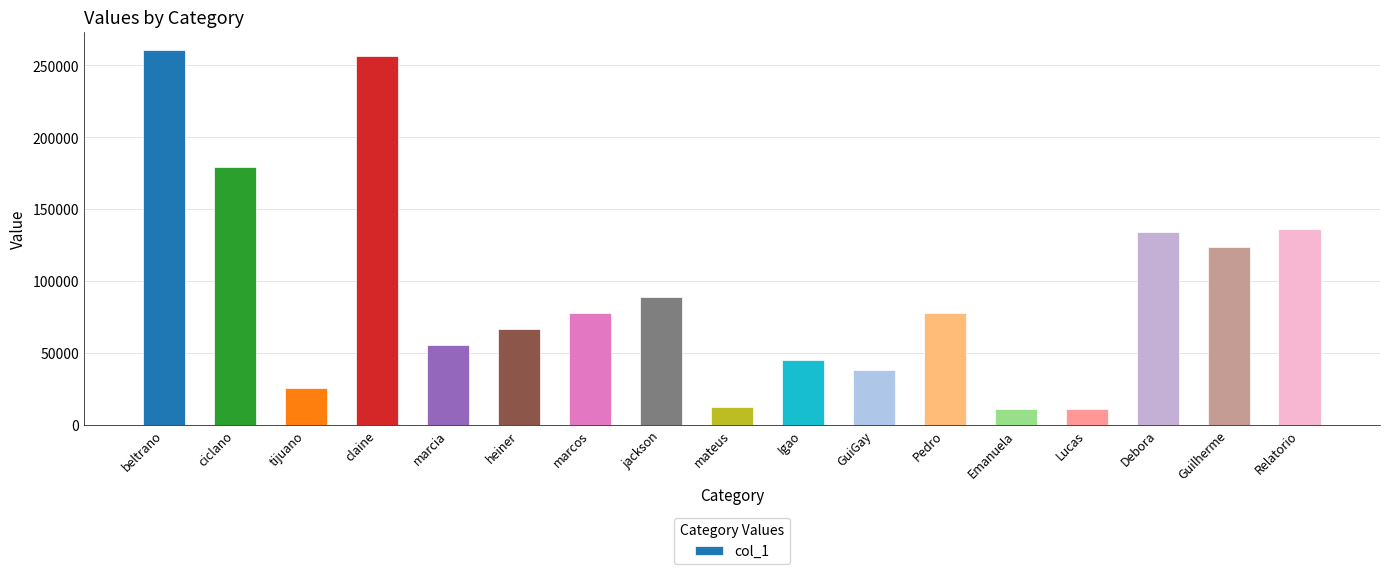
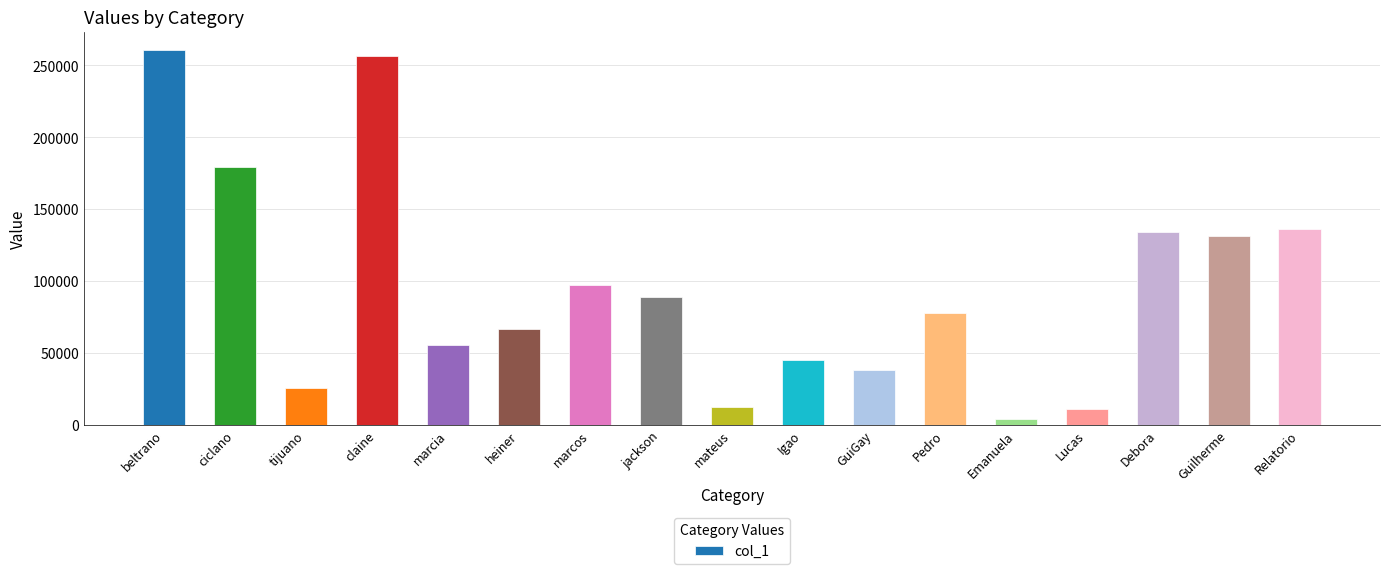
marcos: 78000 -> 97000
Emanuela: 11000 -> 4000
Guilherme: 123000 -> 131000
